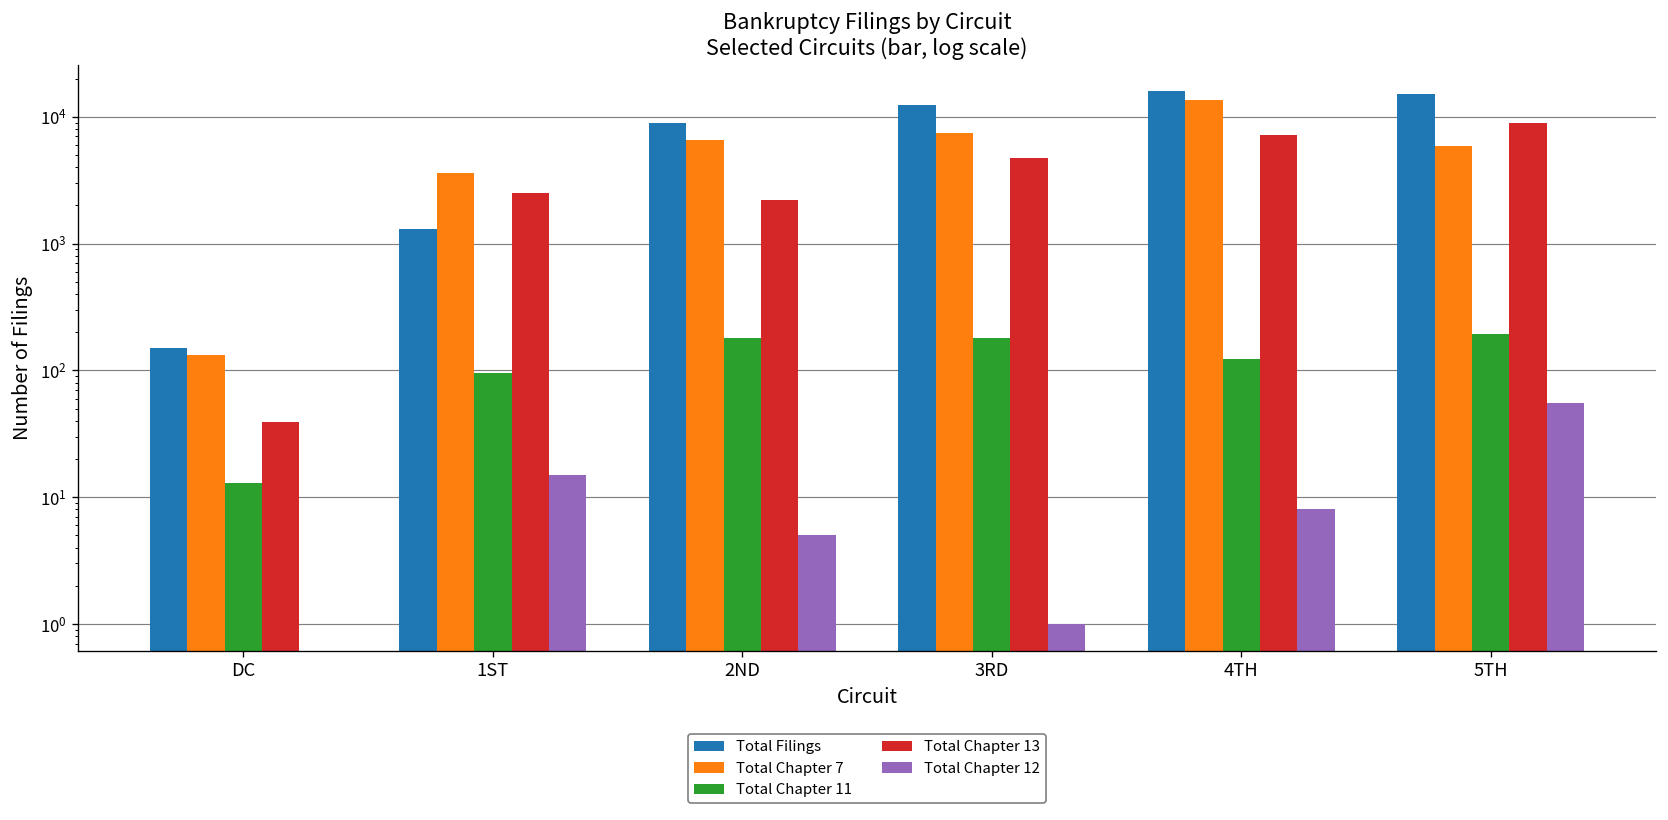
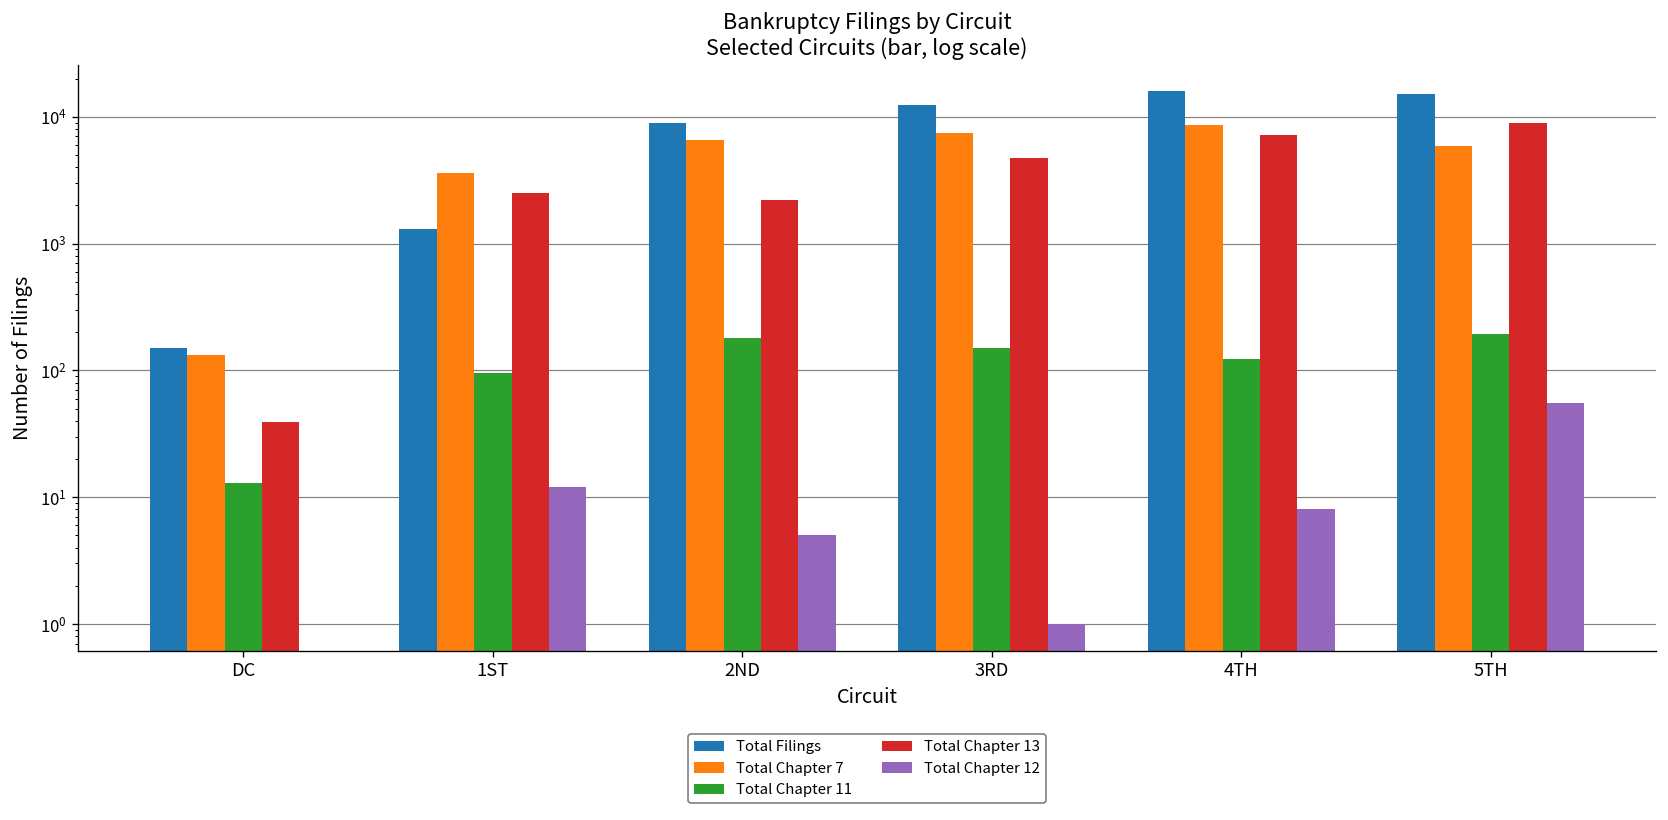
Total Chapter 12, 1ST: 15 -> 12
Total Chapter 11, 3RD: 180 -> 150
Total Chapter 7, 4TH: 14000 -> 9000
